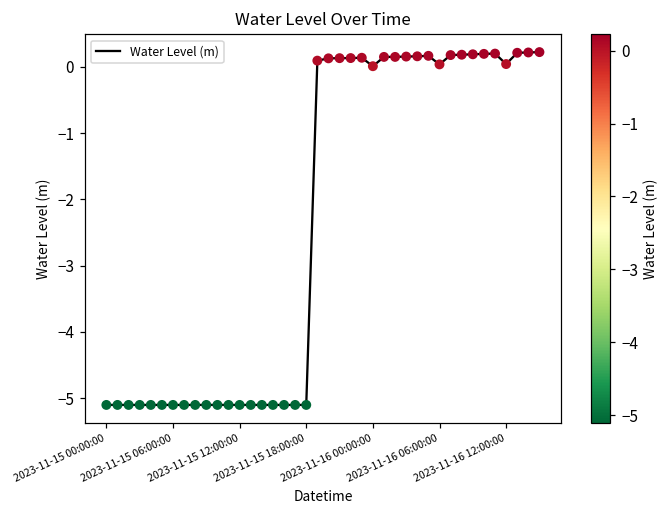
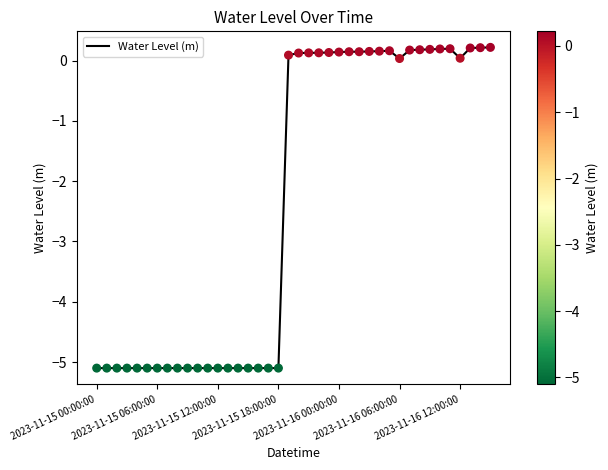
2023-11-16 00:00:00: 0.0 -> 0.1
